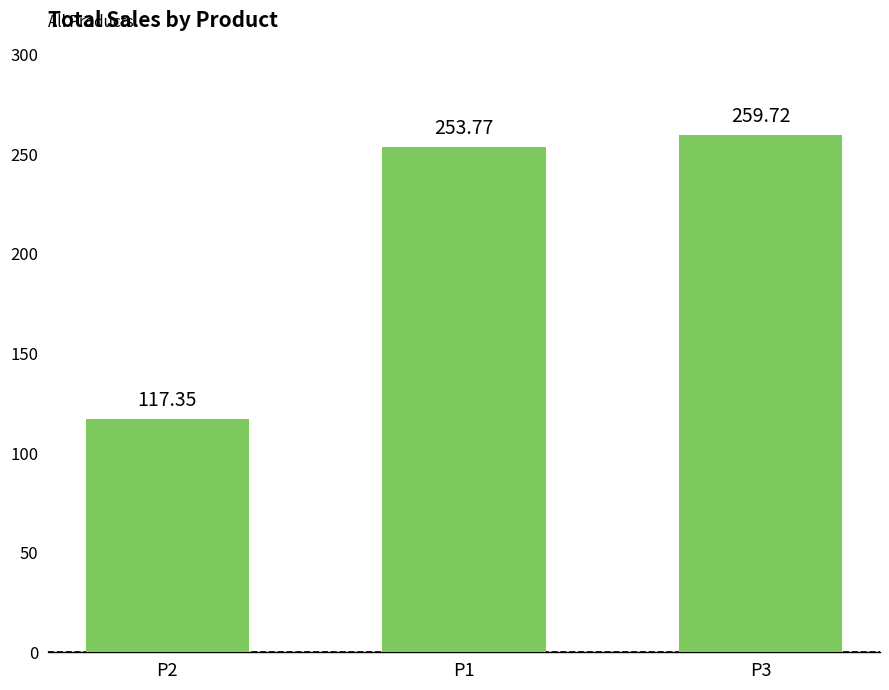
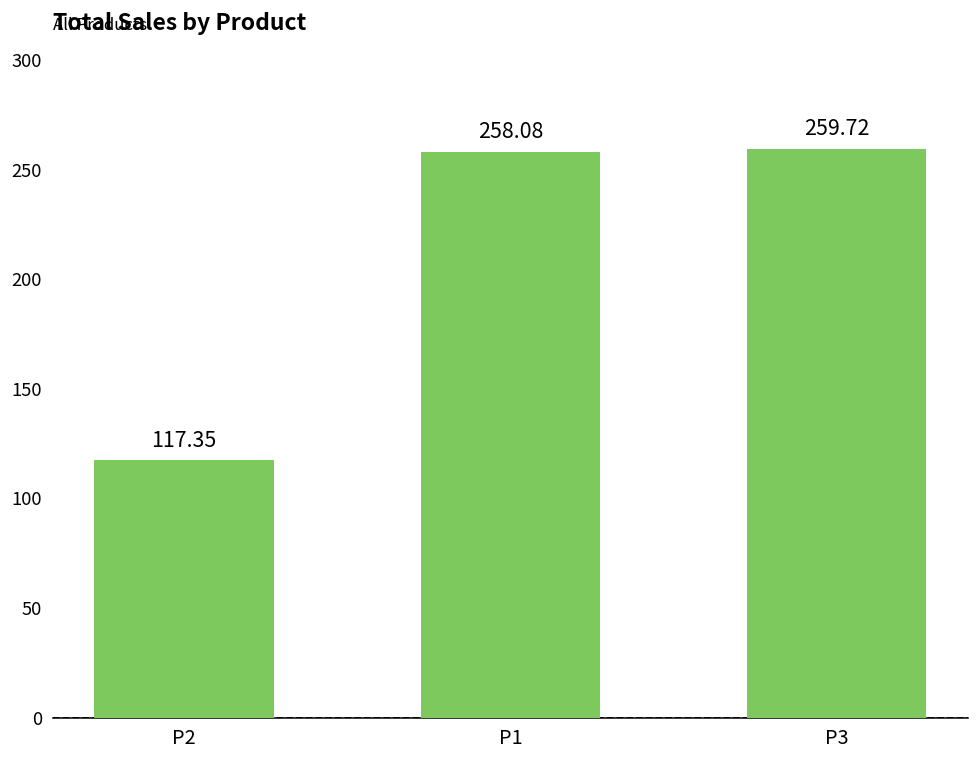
P1: 253.77 -> 258.08
